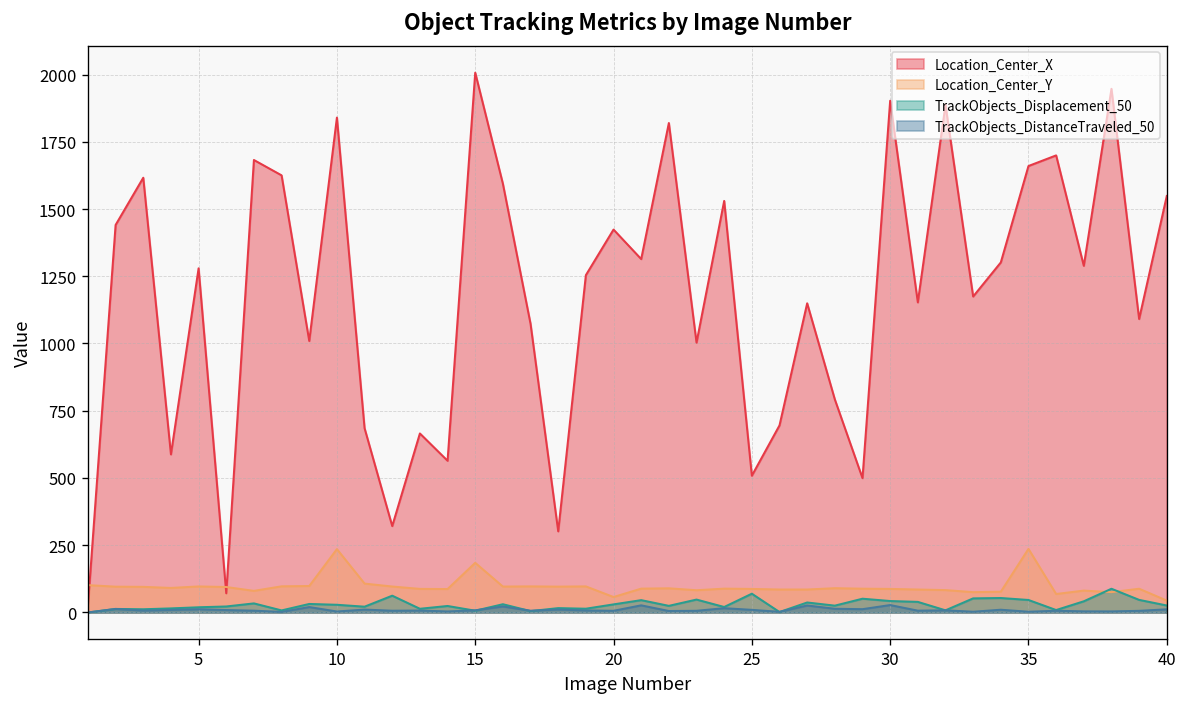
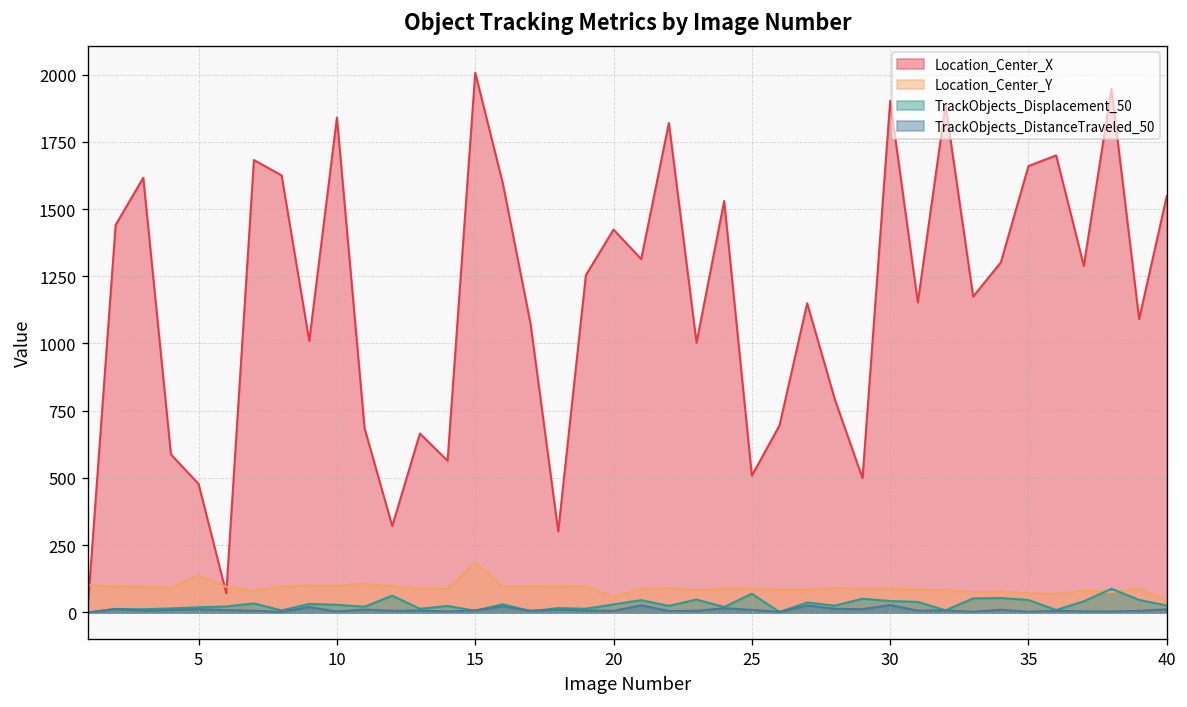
Location_Center_X, 5: 1280 -> 480
Location_Center_Y, 5: 100 -> 140
Location_Center_Y, 10: 240 -> 100
Location_Center_Y, 35: 240 -> 70
